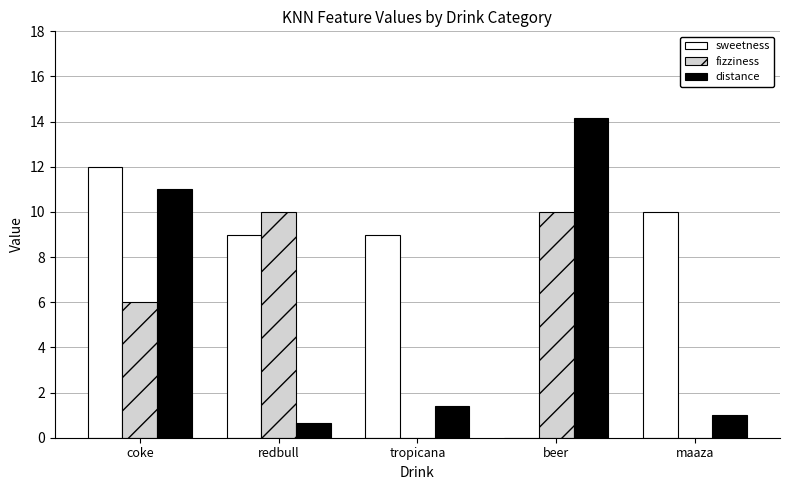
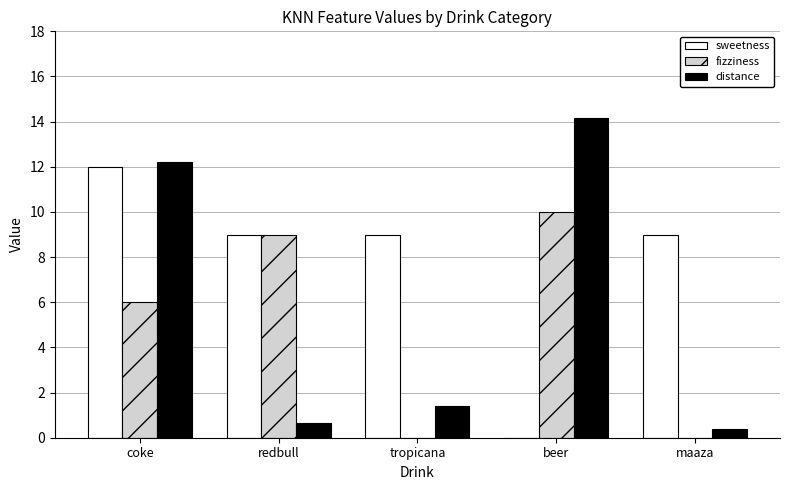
distance, coke: 11.0 -> 12.2
fizziness, redbull: 10 -> 9
sweetness, maaza: 10 -> 9
distance, maaza: 1.0 -> 0.4
